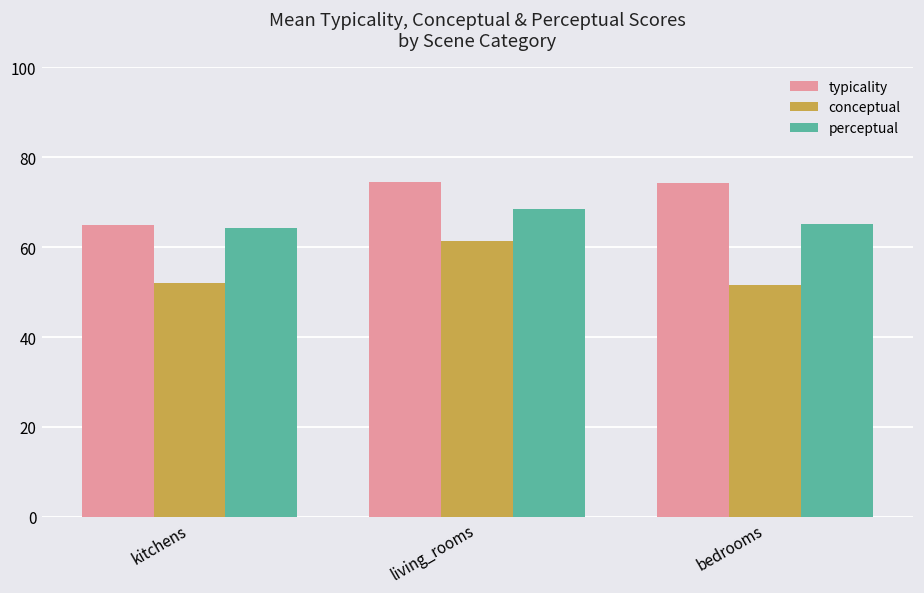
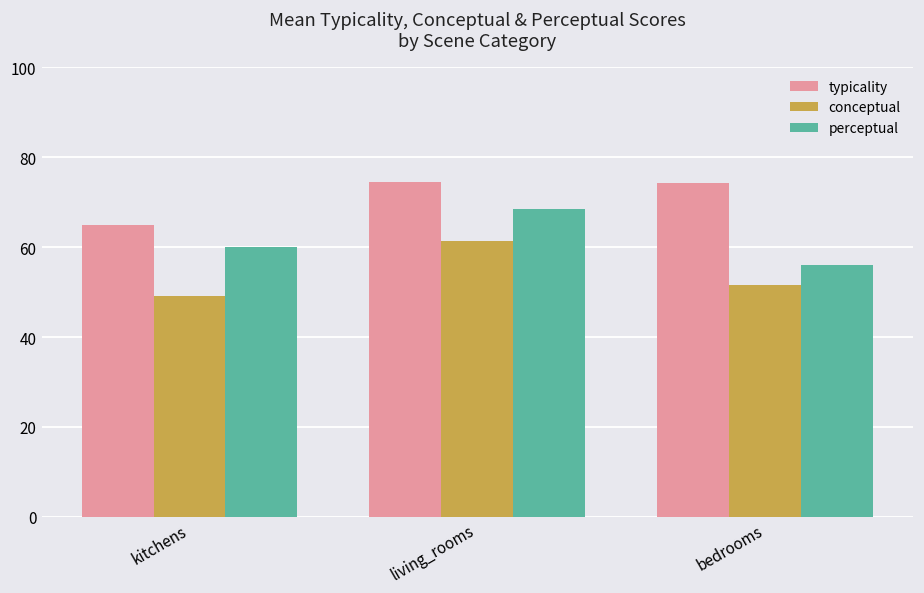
conceptual, kitchens: 52 -> 49
perceptual, kitchens: 64 -> 60
perceptual, bedrooms: 65 -> 56
